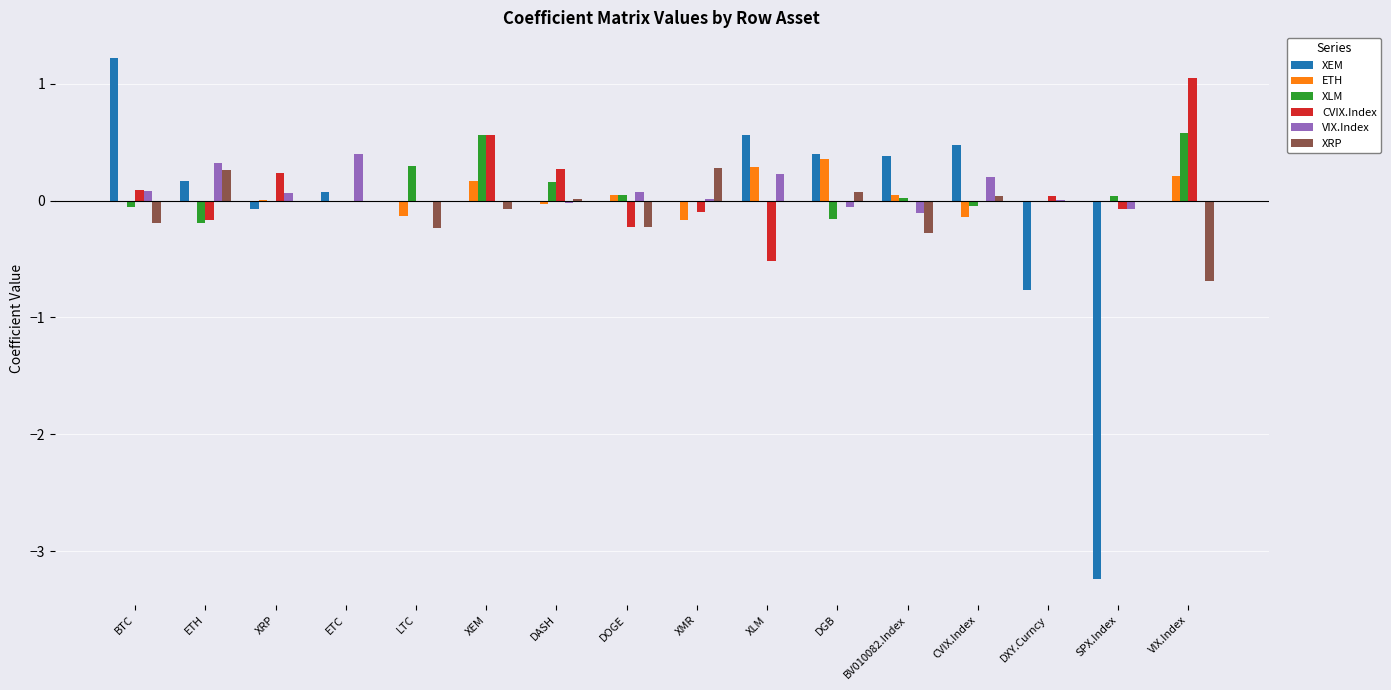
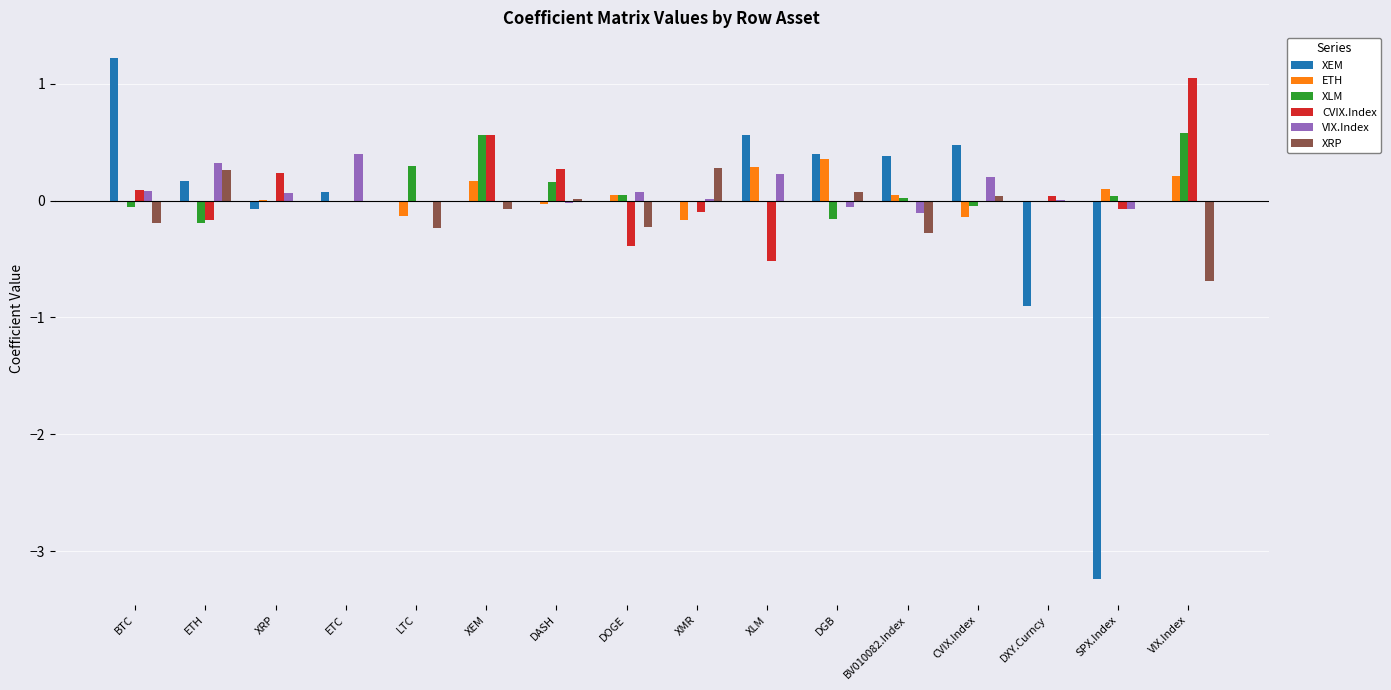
CVIX.Index, DOGE: -0.22 -> -0.39
XEM, DXY.Curncy: -0.76 -> -0.90
ETH, SPX.Index: 0.0 -> 0.1
